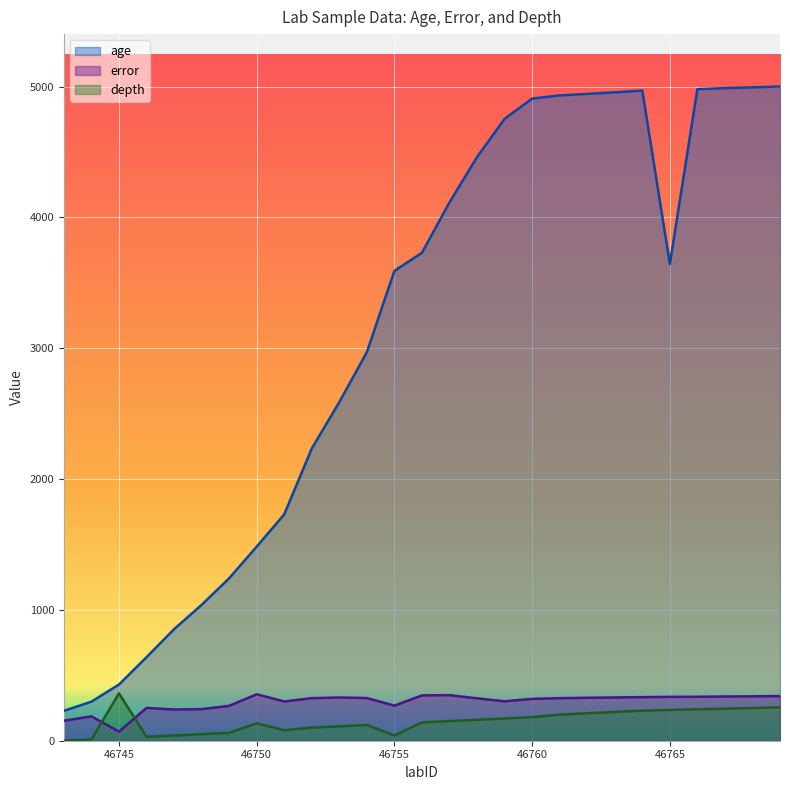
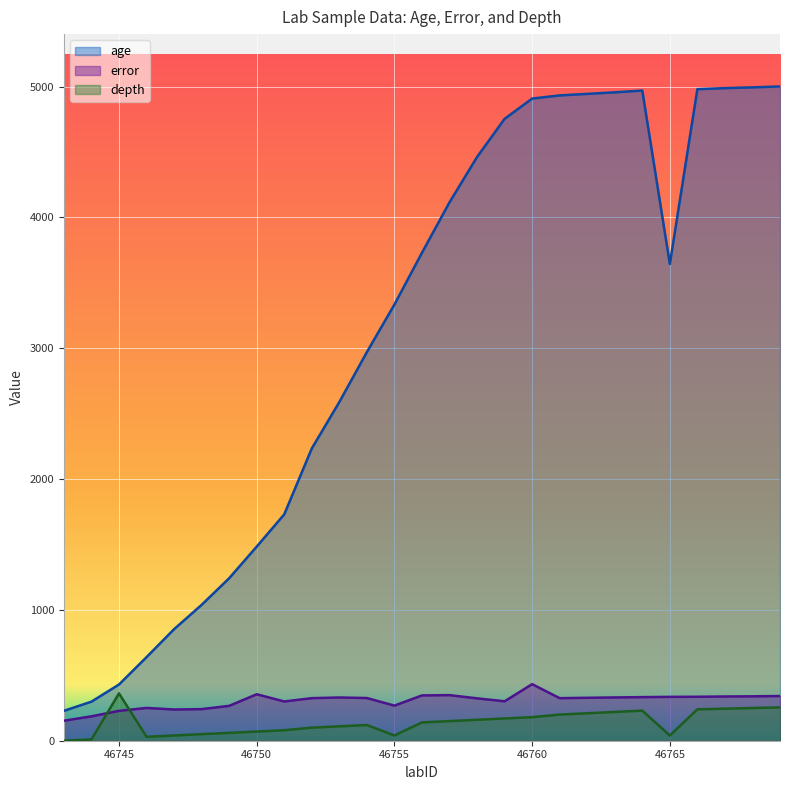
error, 46745: 70 -> 230
depth, 46750: 130 -> 70
age, 46755: 3590 -> 3330
error, 46760: 320 -> 430
depth, 46765: 240 -> 40
